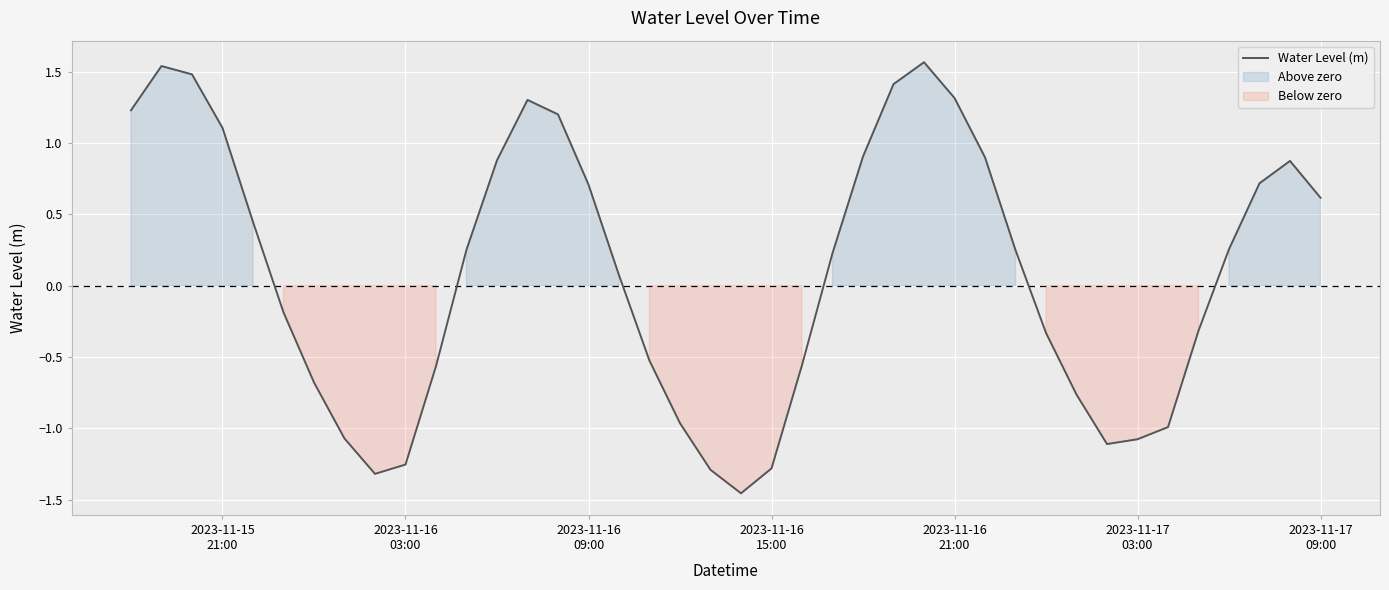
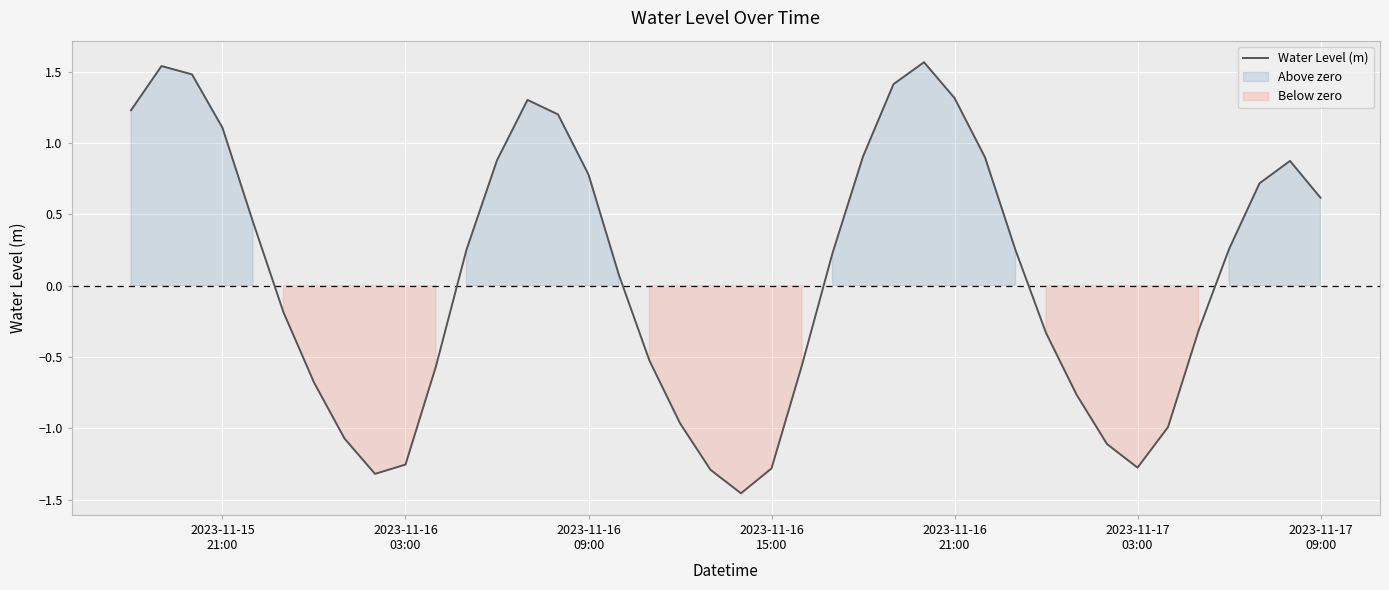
2023-11-16 09:00: 0.71 -> 0.78
2023-11-17 03:00: -1.08 -> -1.27
